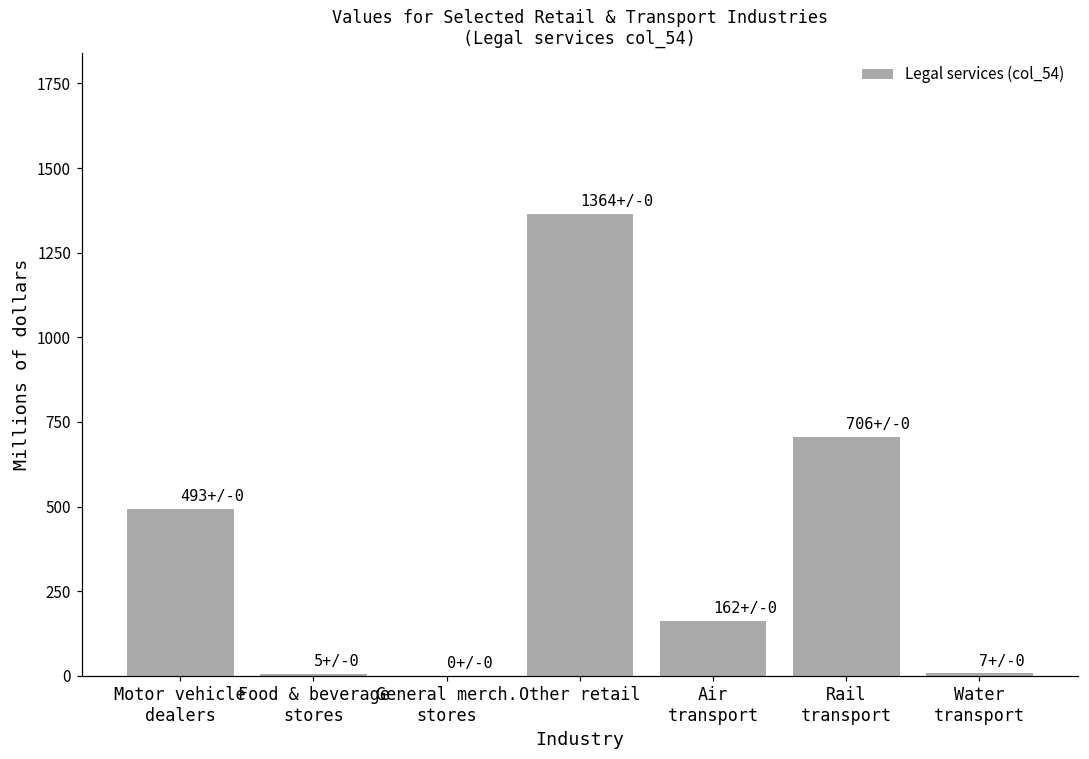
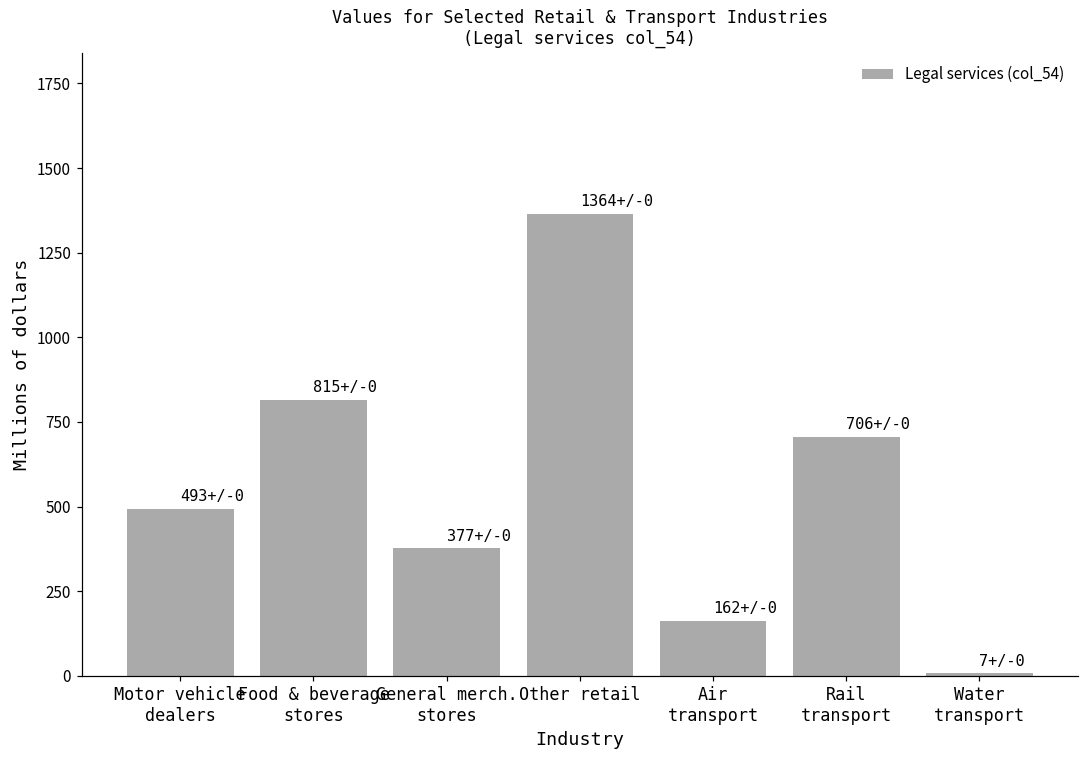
Food & beverage stores: 5+/ -> 815+/
General merch. stores: 0+/ -> 377+/
